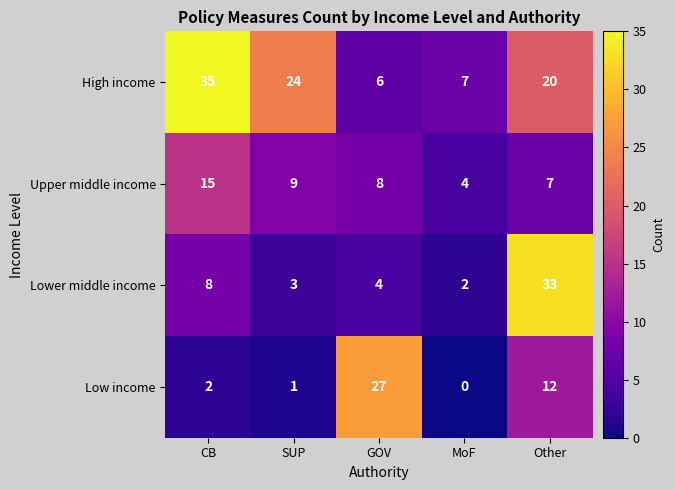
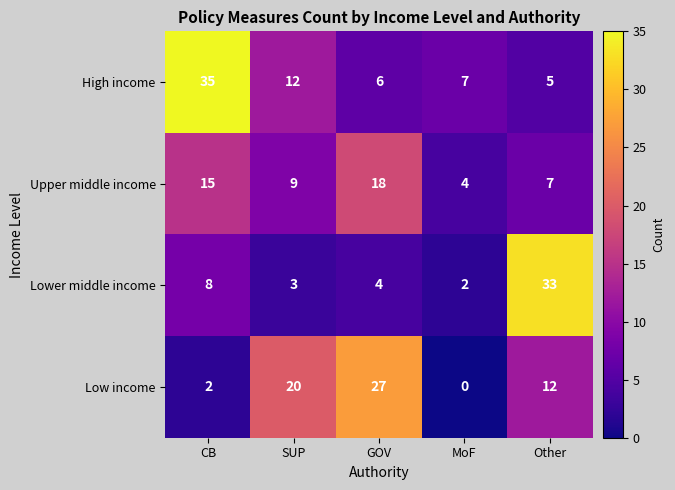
High income, SUP: 24 -> 12
High income, Other: 20 -> 5
Upper middle income, GOV: 8 -> 18
Low income, SUP: 1 -> 20
